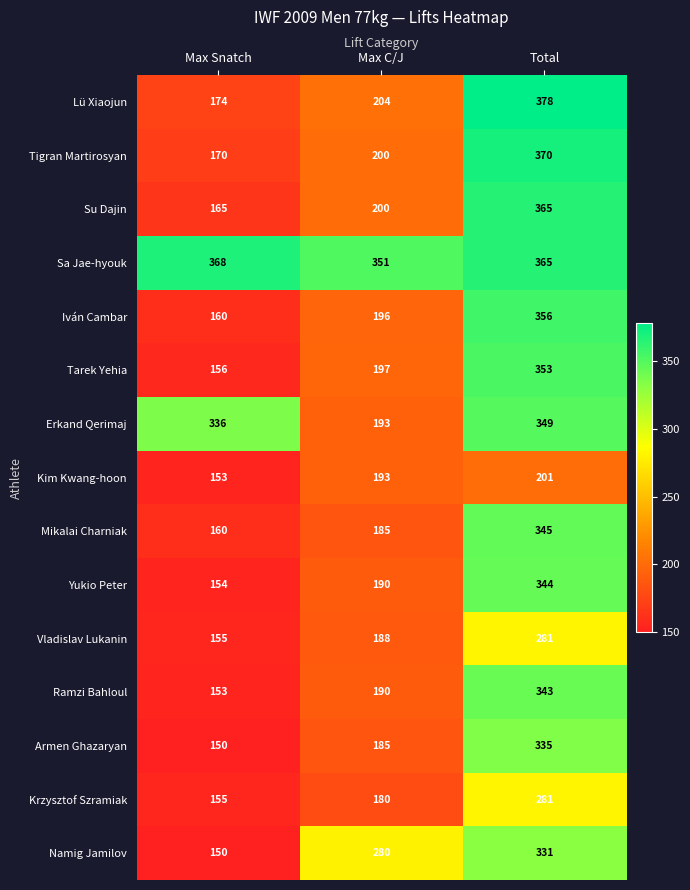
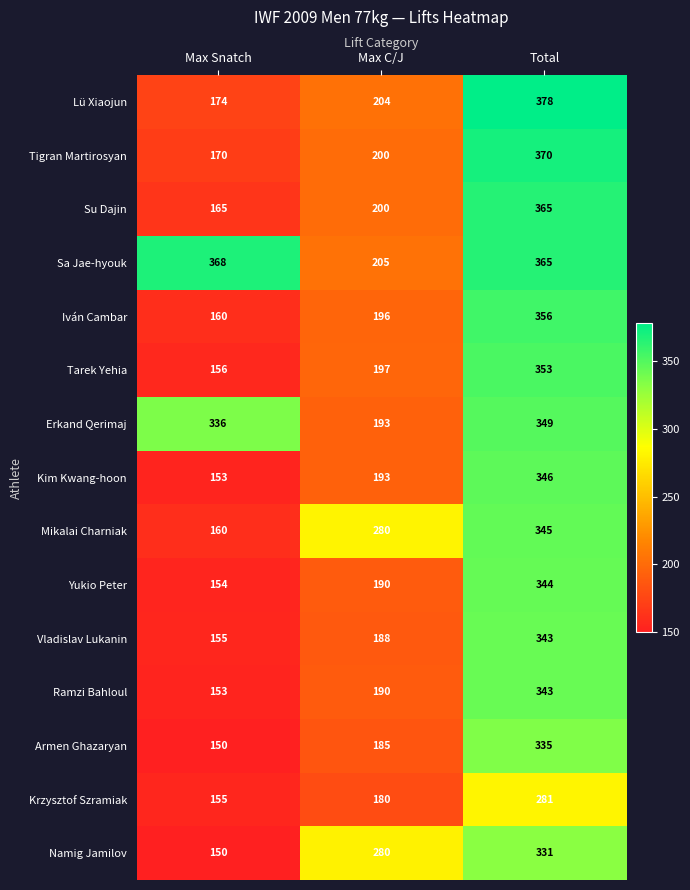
Sa Jae-hyouk, Max C/J: 351 -> 205
Kim Kwang-hoon, Total: 201 -> 346
Mikalai Charniak, Max C/J: 185 -> 280
Vladislav Lukanin, Total: 281 -> 343
